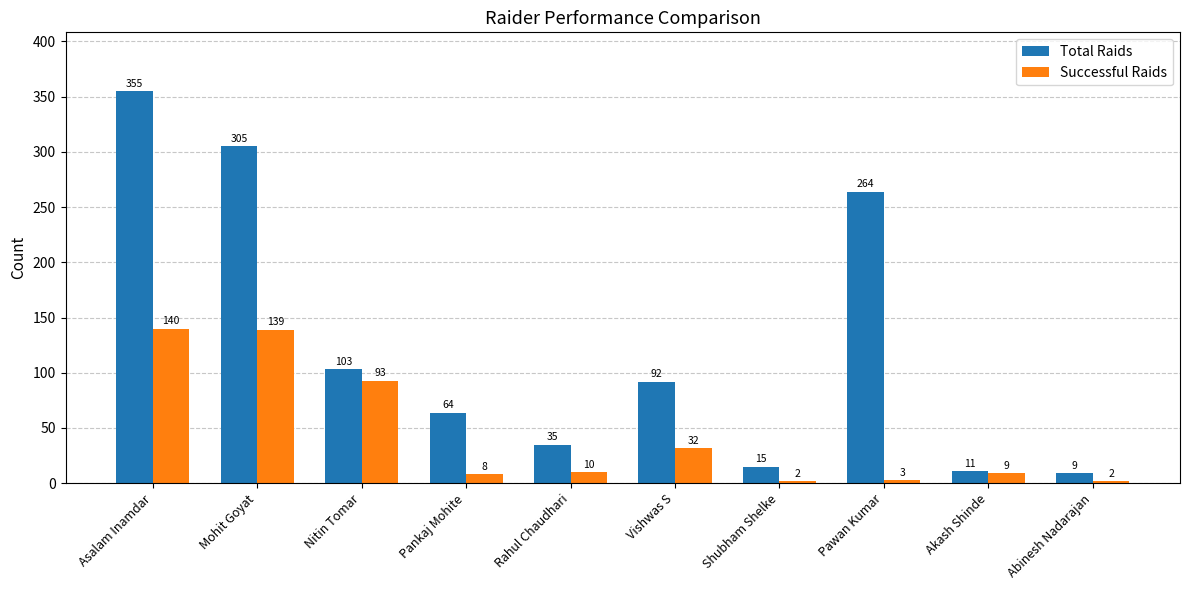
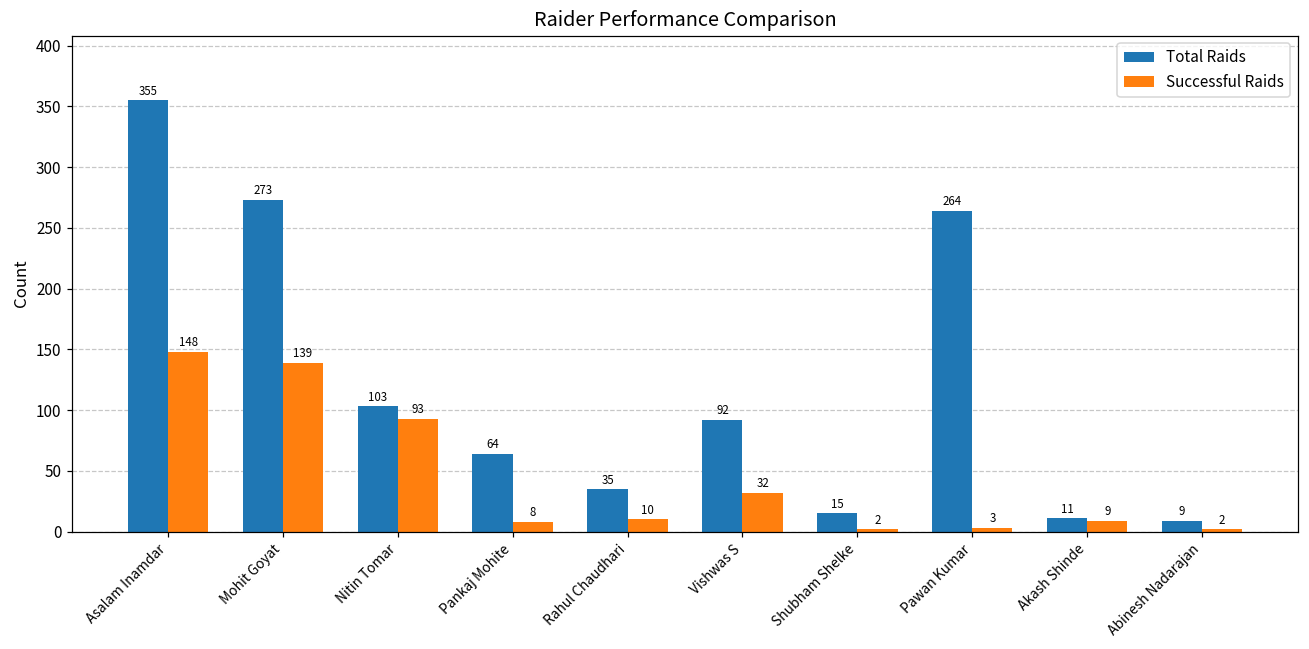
Successful Raids, Asalam Inamdar: 140 -> 148
Total Raids, Mohit Goyat: 305 -> 273
